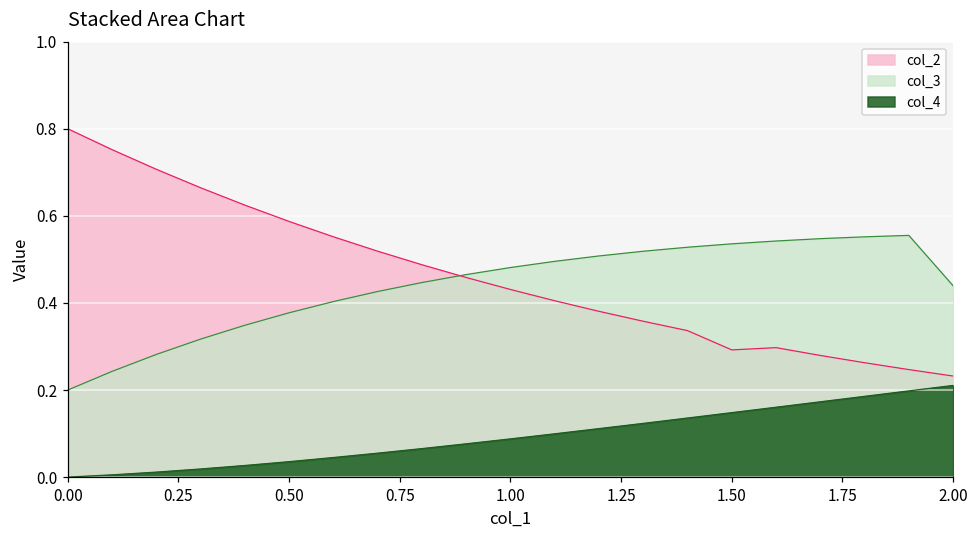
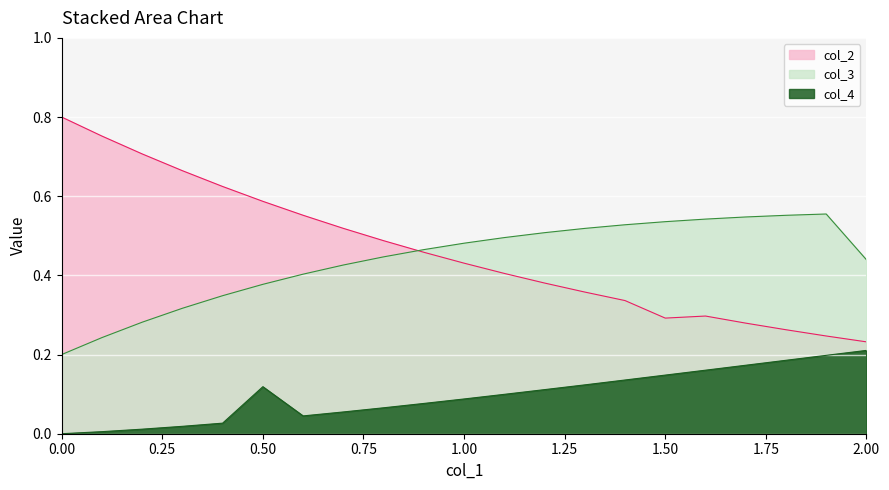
col_4, 0.50: 0.04 -> 0.12
